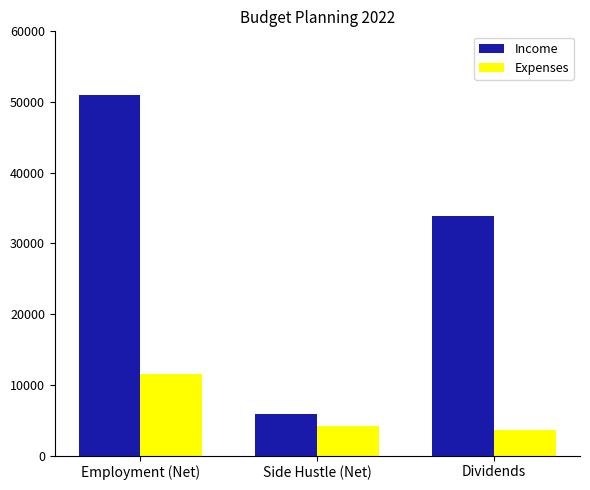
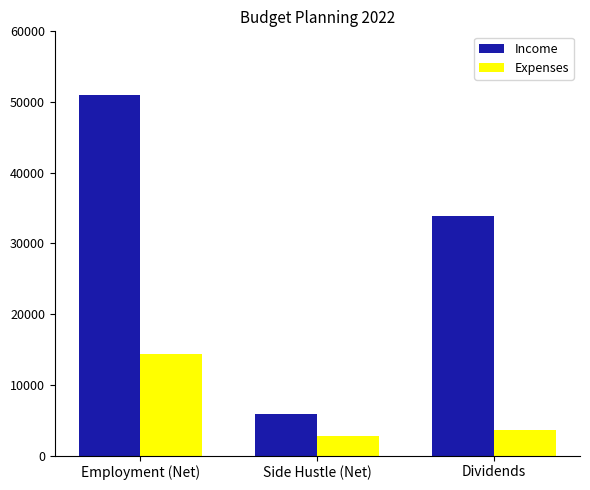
Expenses, Employment (Net): 11000 -> 14000
Expenses, Side Hustle (Net): 4000 -> 3000
